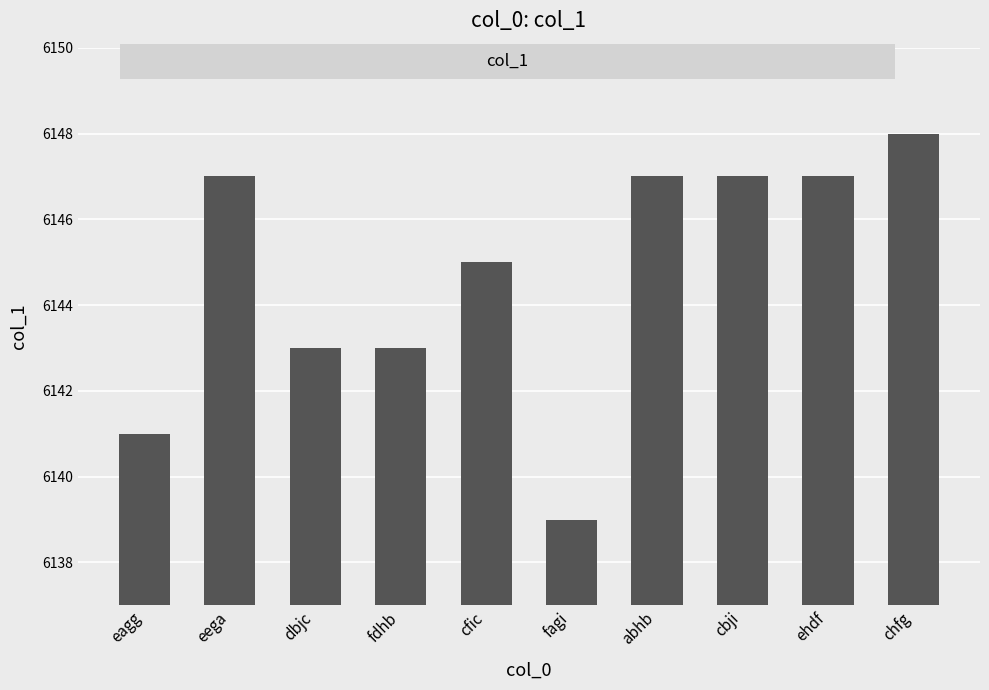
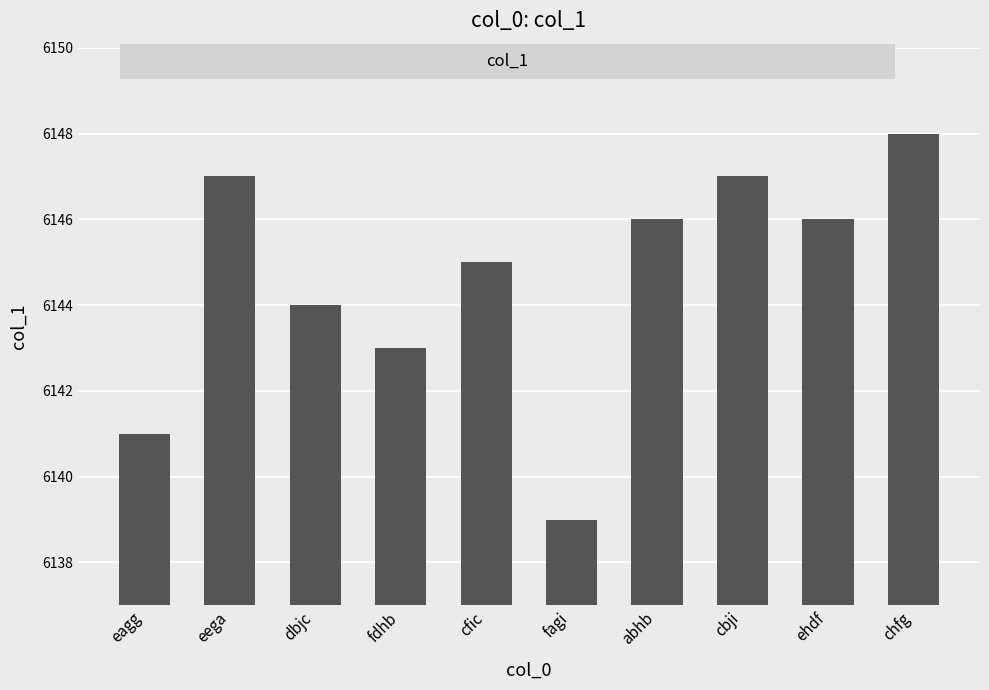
dbjc: 6143 -> 6144
abhb: 6147 -> 6146
ehdf: 6147 -> 6146
